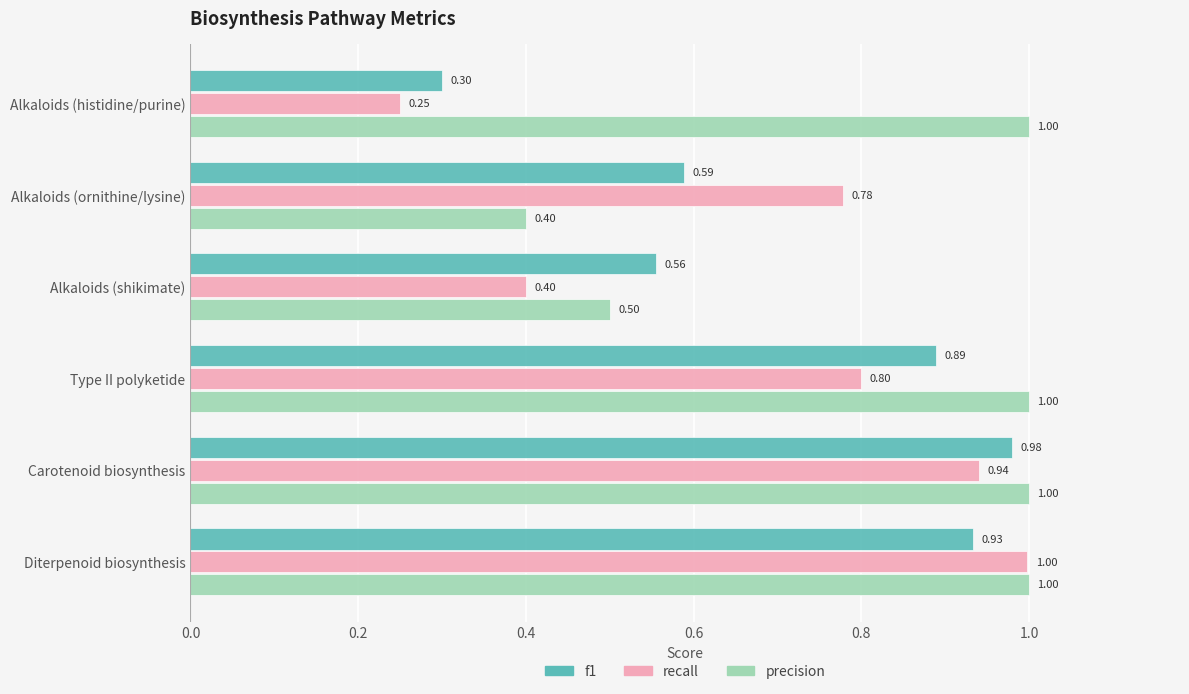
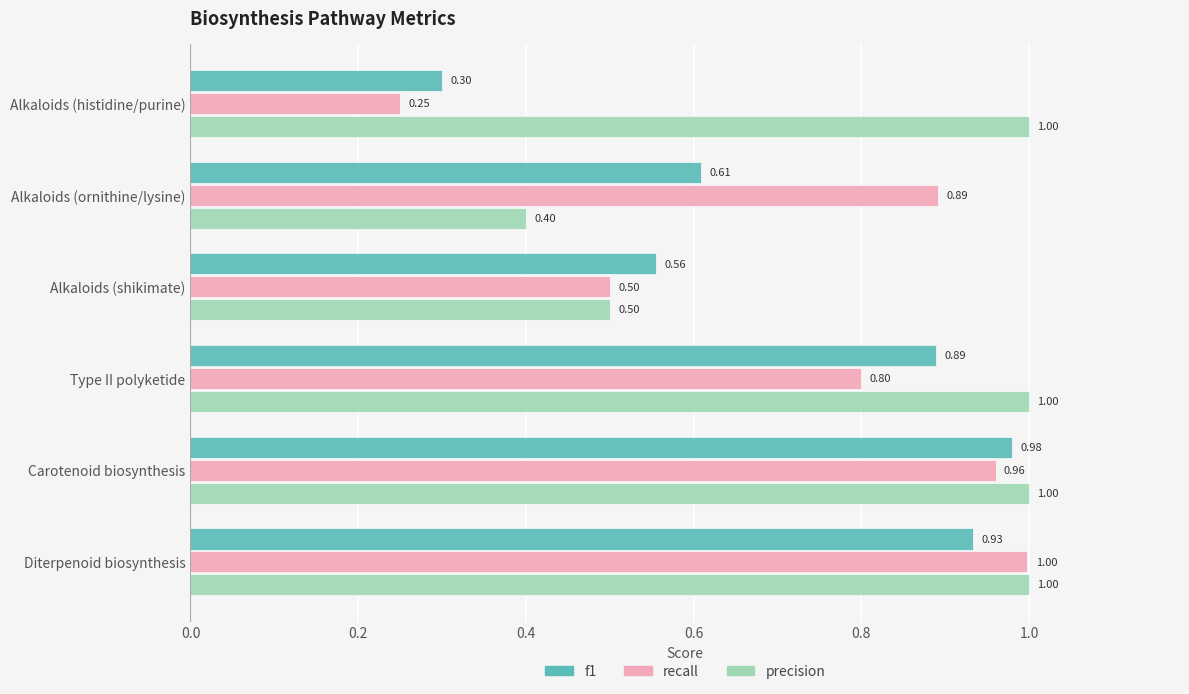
f1, Alkaloids (ornithine/lysine): 0.59 -> 0.61
recall, Alkaloids (ornithine/lysine): 0.78 -> 0.89
recall, Alkaloids (shikimate): 0.40 -> 0.50
recall, Carotenoid biosynthesis: 0.94 -> 0.96
